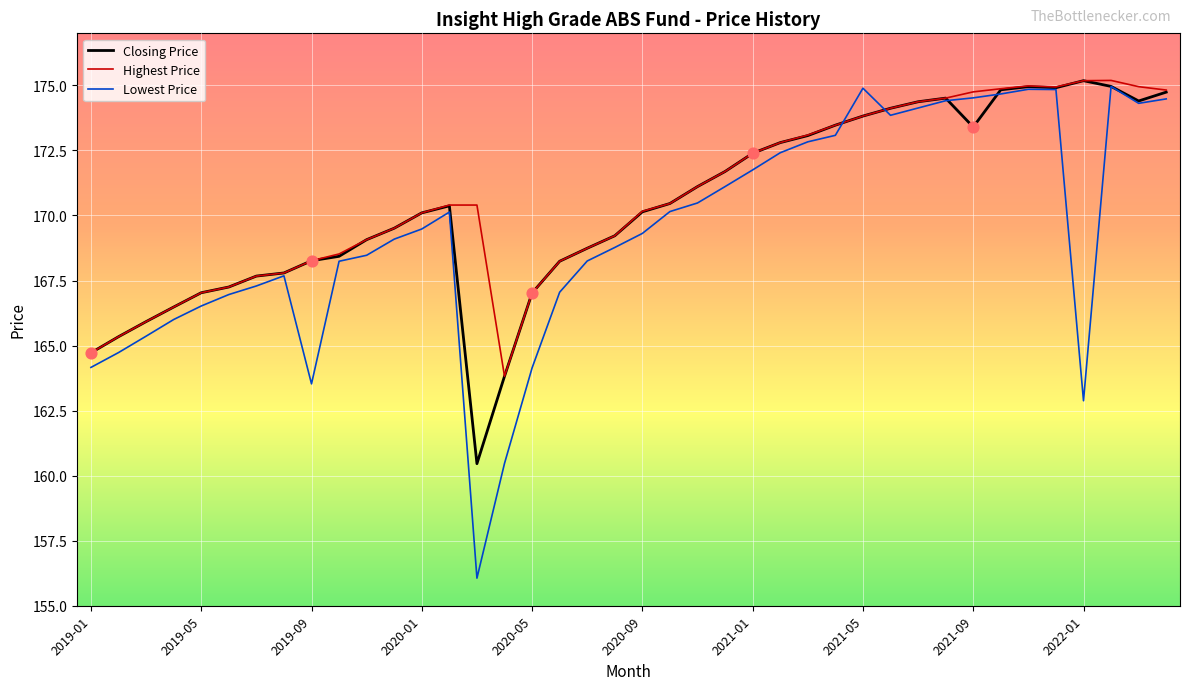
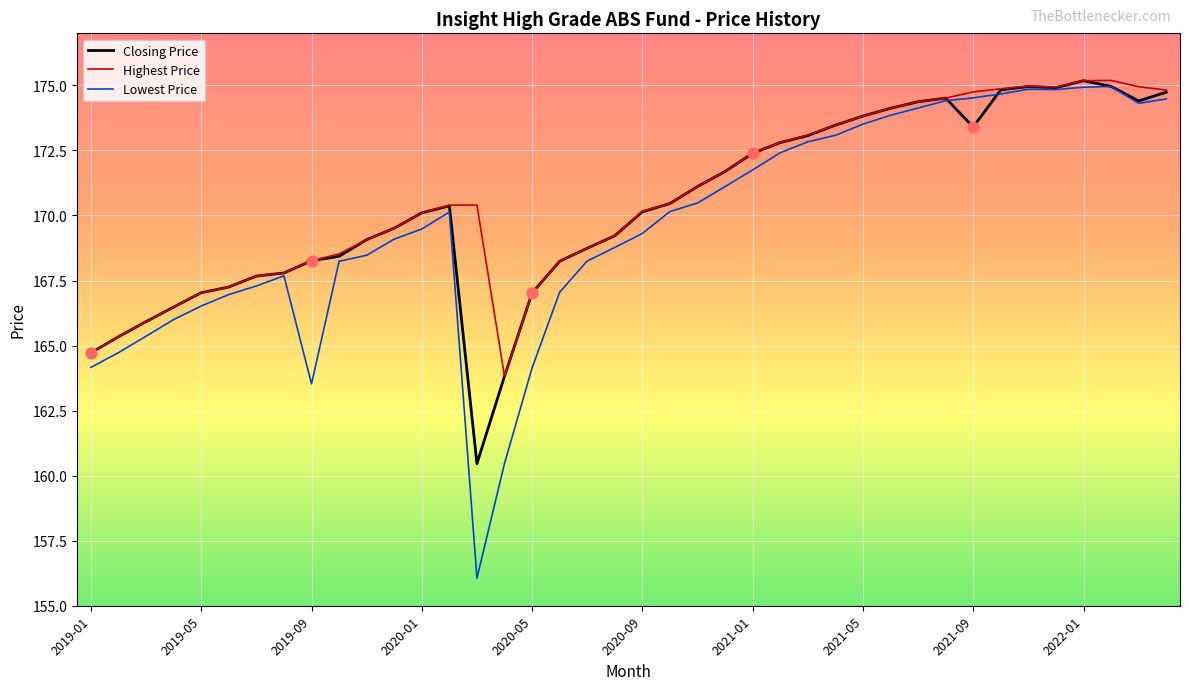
Lowest Price, 2021-05: 174.9 -> 173.5
Lowest Price, 2022-01: 162.9 -> 174.9
